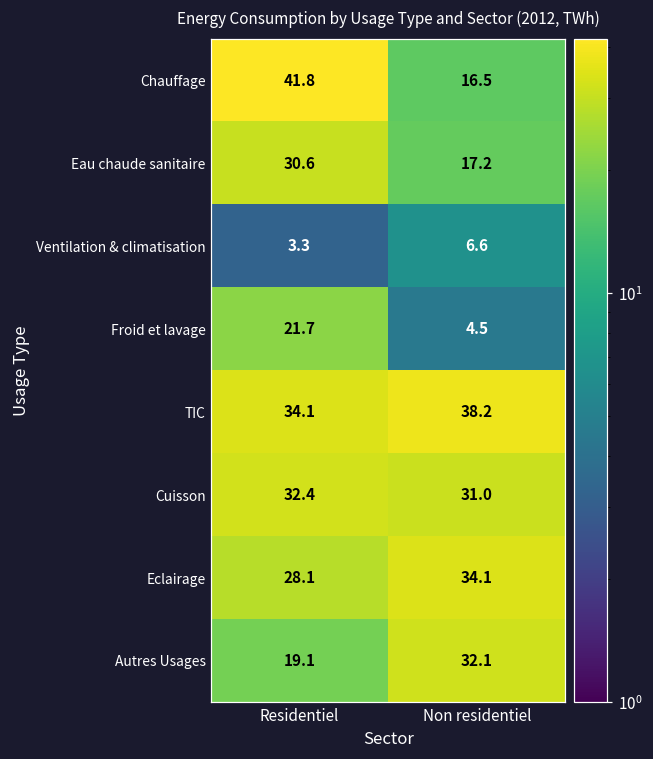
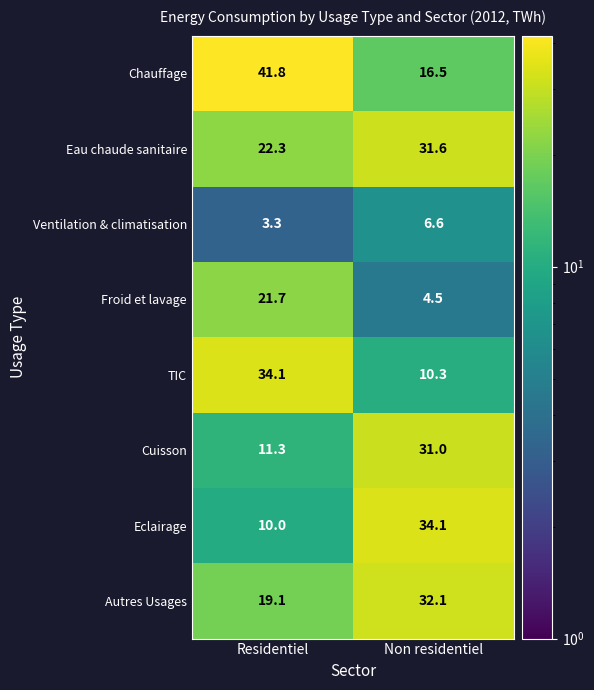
Eau chaude sanitaire, Residentiel: 30.6 -> 22.3
Eau chaude sanitaire, Non residentiel: 17.2 -> 31.6
TIC, Non residentiel: 38.2 -> 10.3
Cuisson, Residentiel: 32.4 -> 11.3
Eclairage, Residentiel: 28.1 -> 10.0
